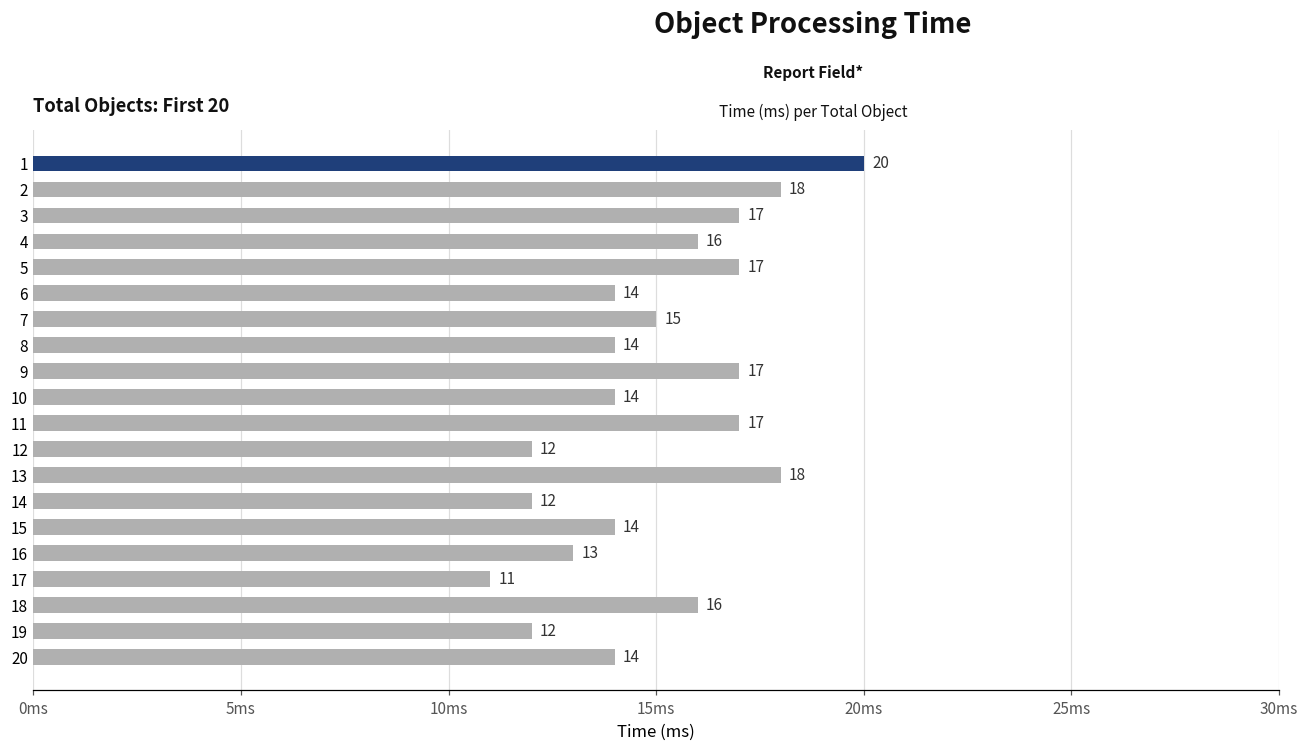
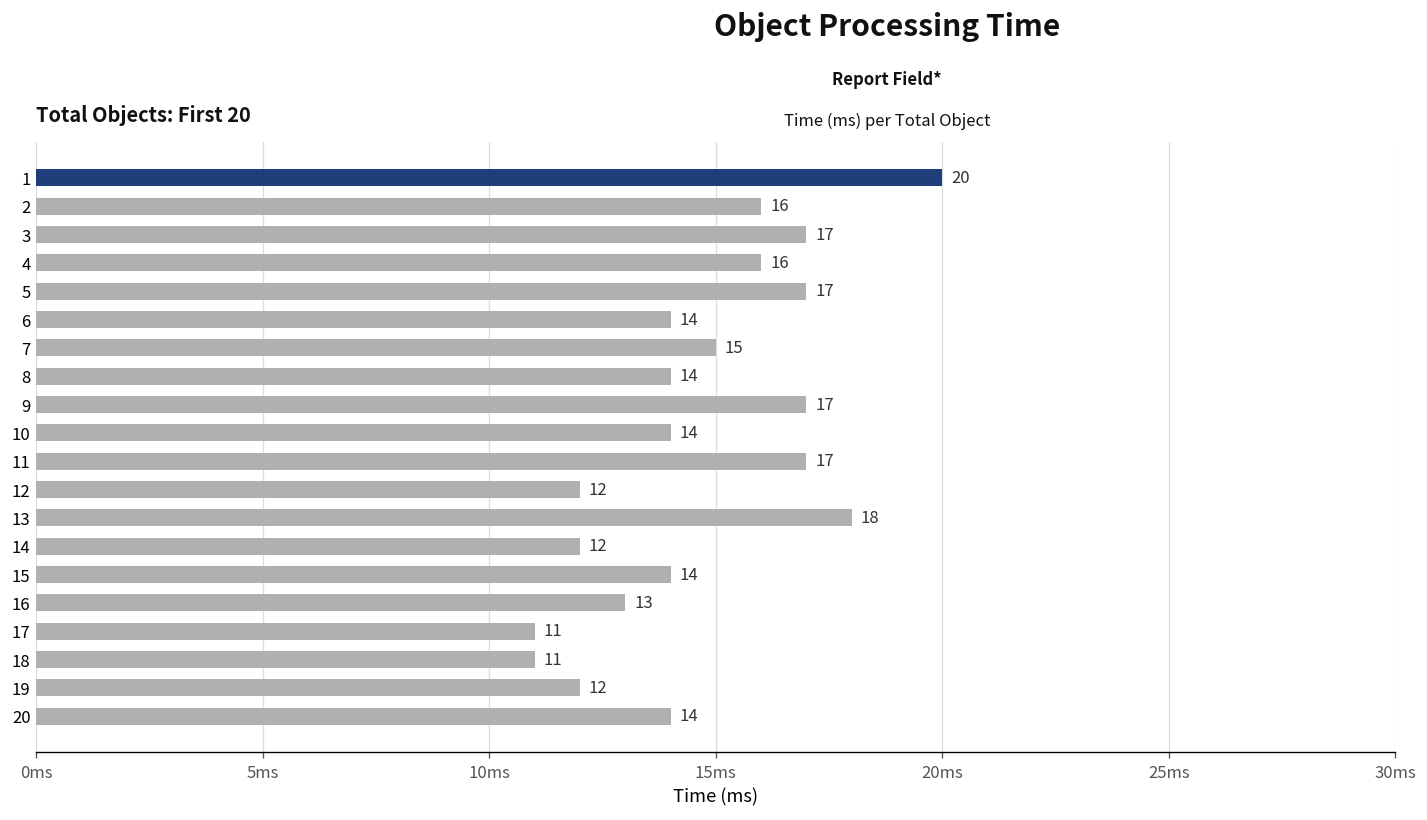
2: 18 -> 16
18: 16 -> 11
